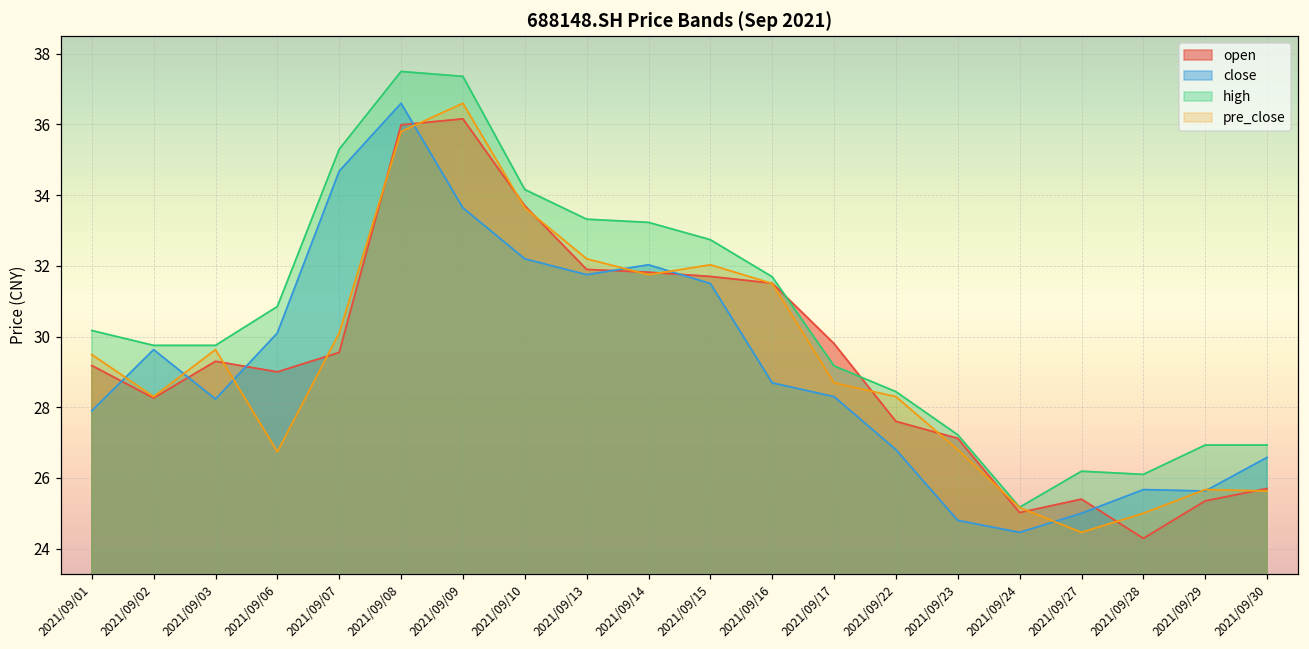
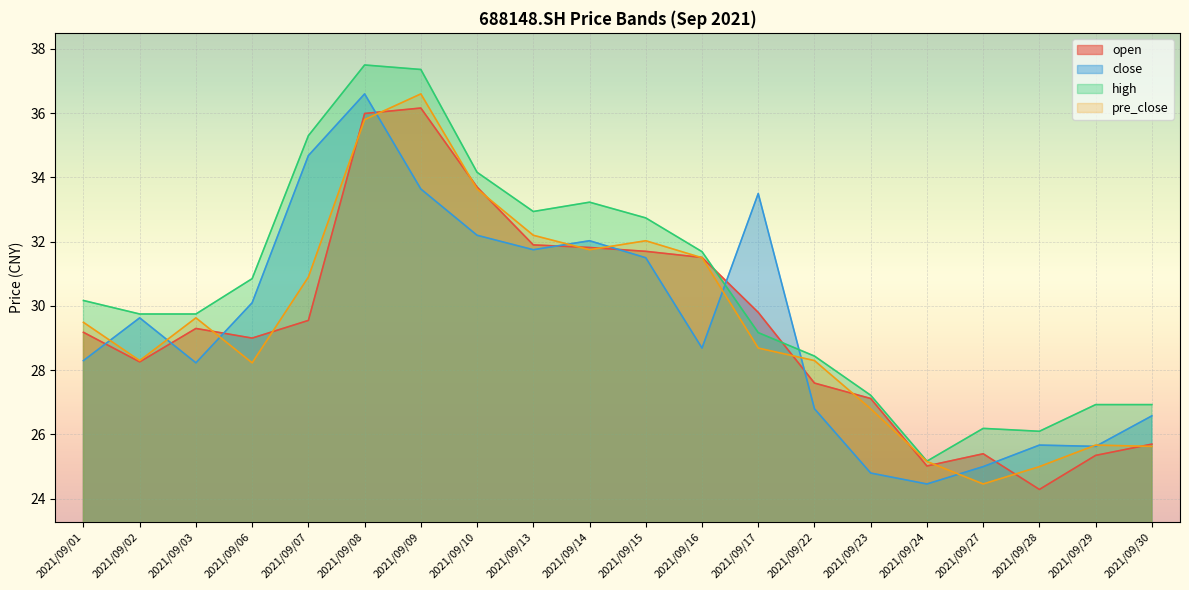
close, 2021/09/01: 27.9 -> 28.3
pre_close, 2021/09/06: 26.7 -> 28.2
pre_close, 2021/09/07: 30.1 -> 30.9
high, 2021/09/13: 33.3 -> 32.9
close, 2021/09/17: 28.3 -> 33.5
